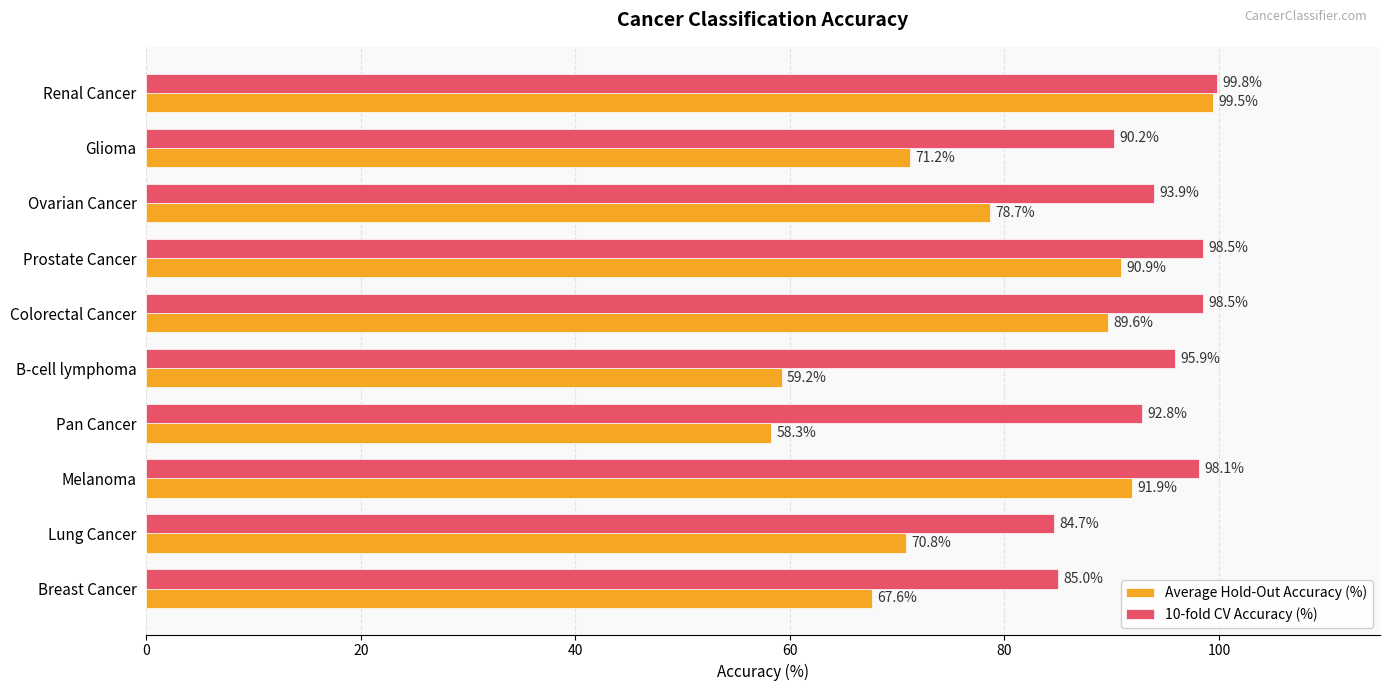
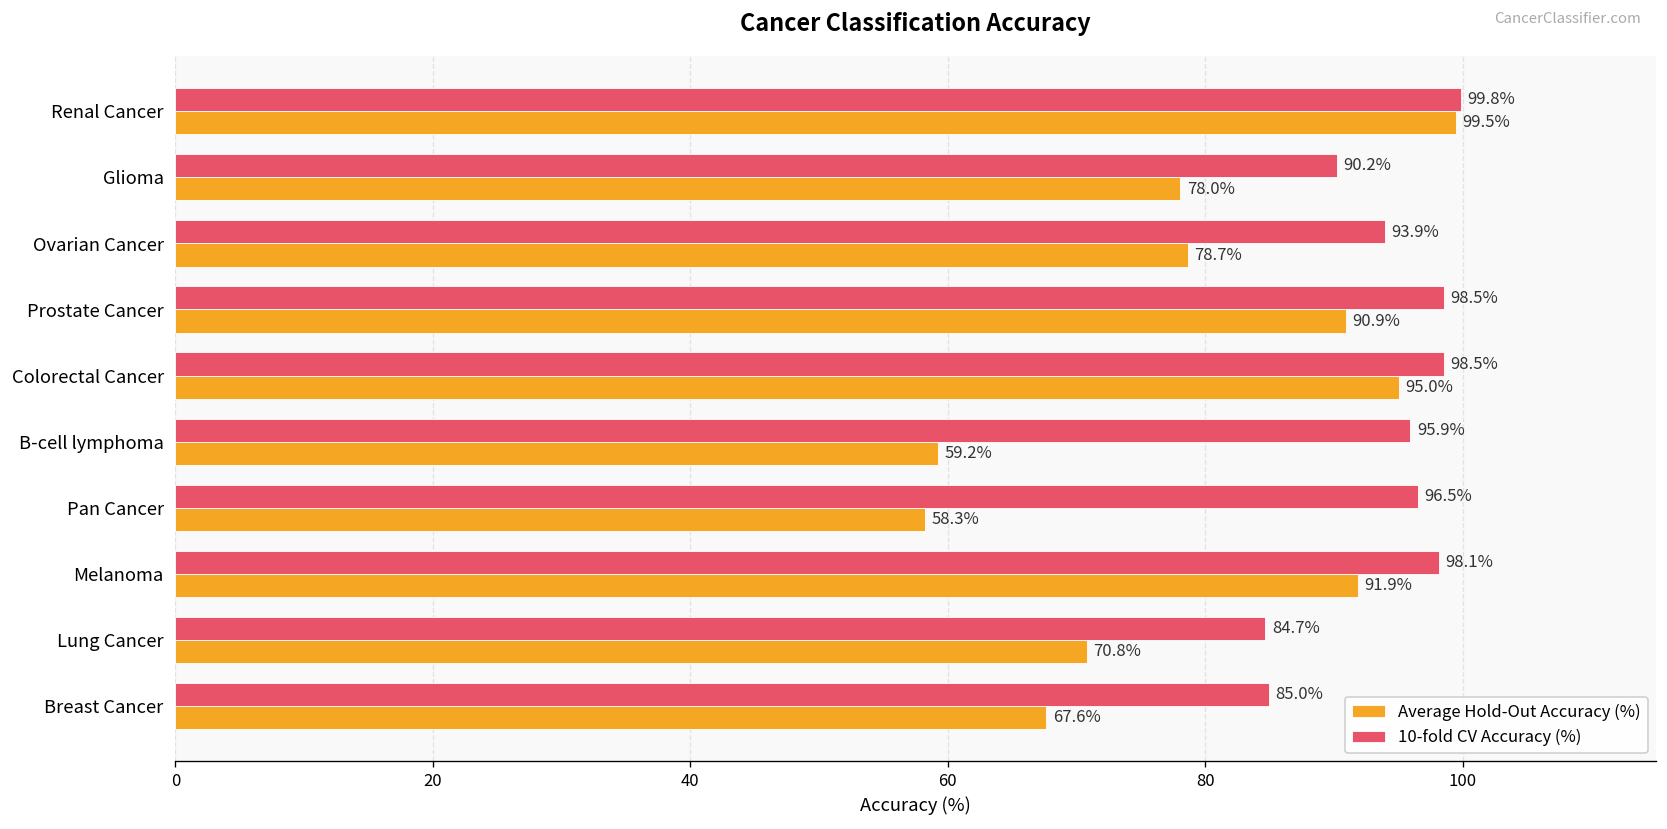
Average Hold-Out Accuracy (%), Glioma: 71.2% -> 78.0%
Average Hold-Out Accuracy (%), Colorectal Cancer: 89.6% -> 95.0%
10-fold CV Accuracy (%), Pan Cancer: 92.8% -> 96.5%
